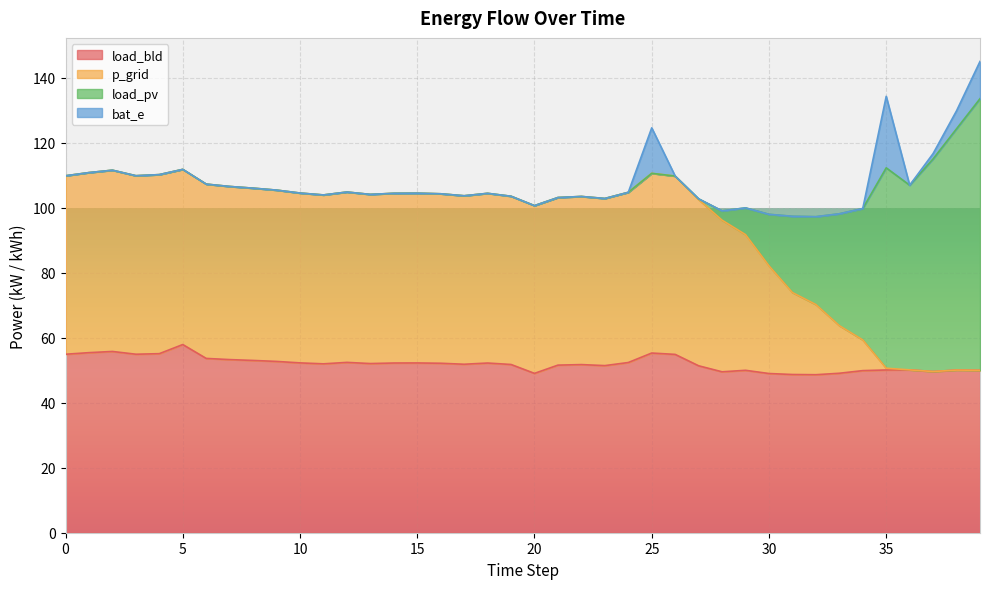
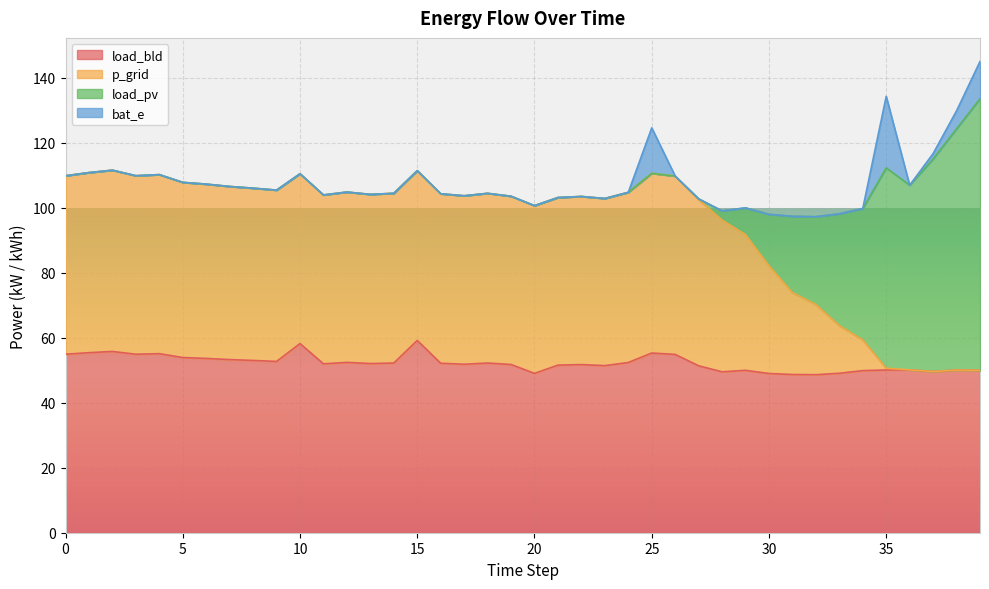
load_bld, 5: 58 -> 54
load_bld, 10: 52 -> 58
load_bld, 15: 52 -> 59
